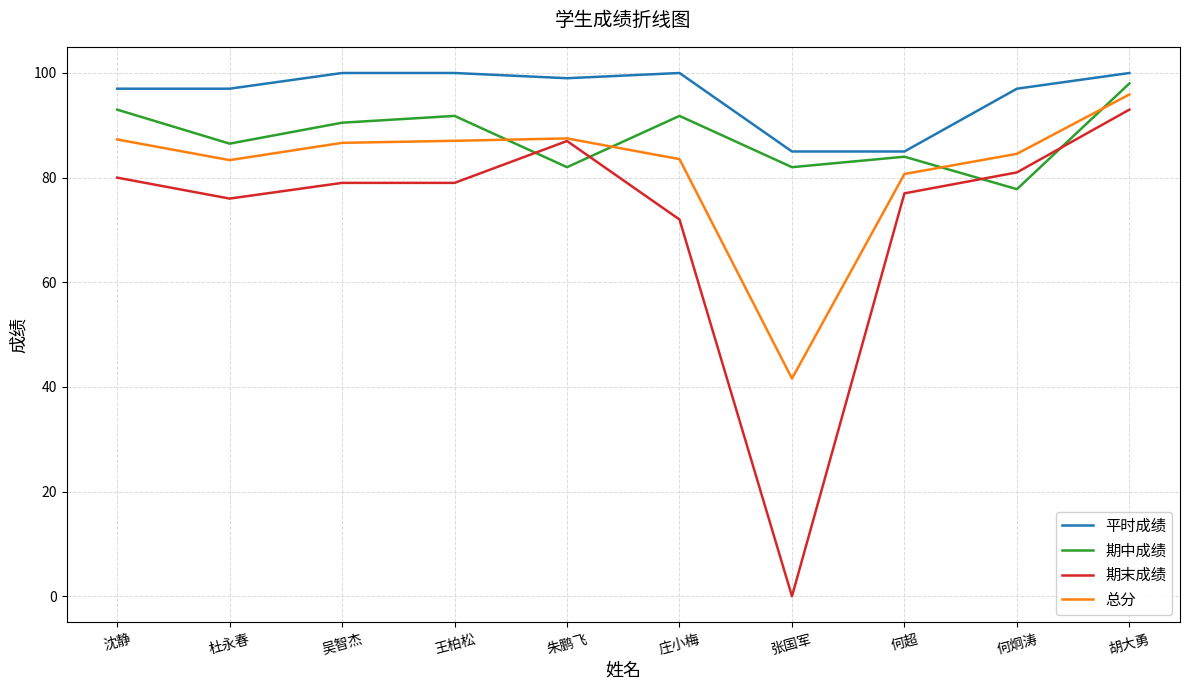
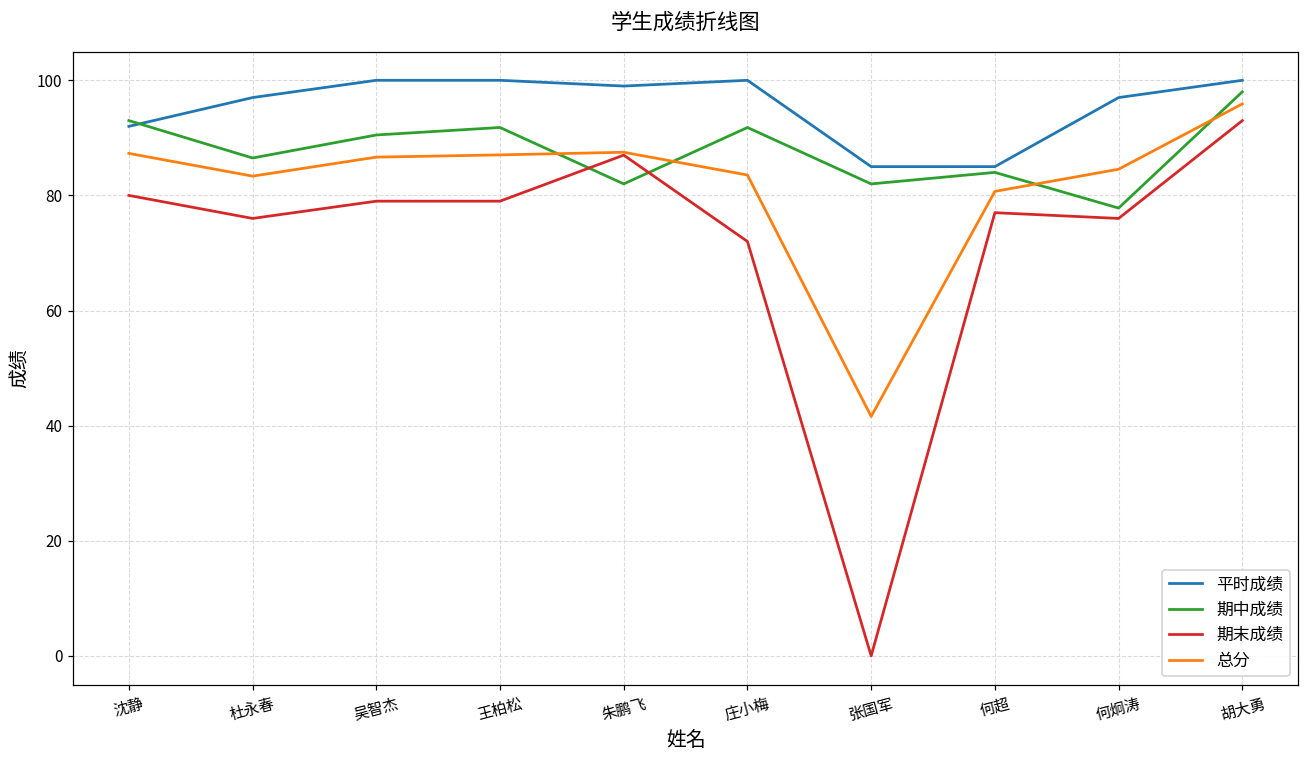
平时成绩, 沈静: 97 -> 92
期末成绩, 何炯涛: 81 -> 76
